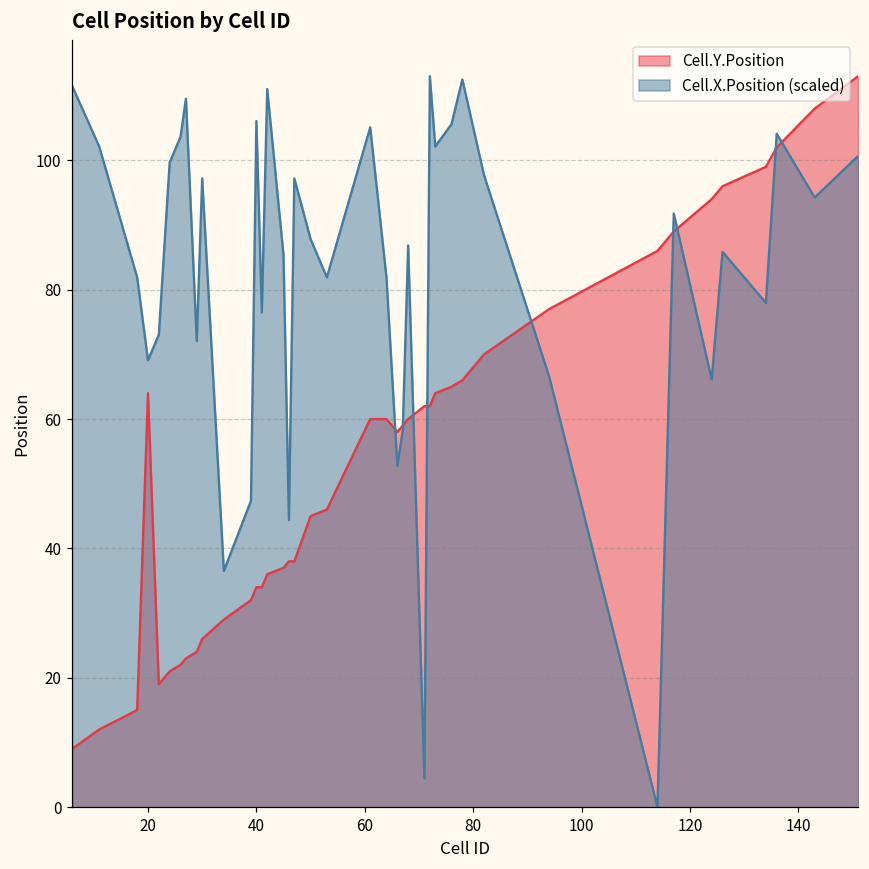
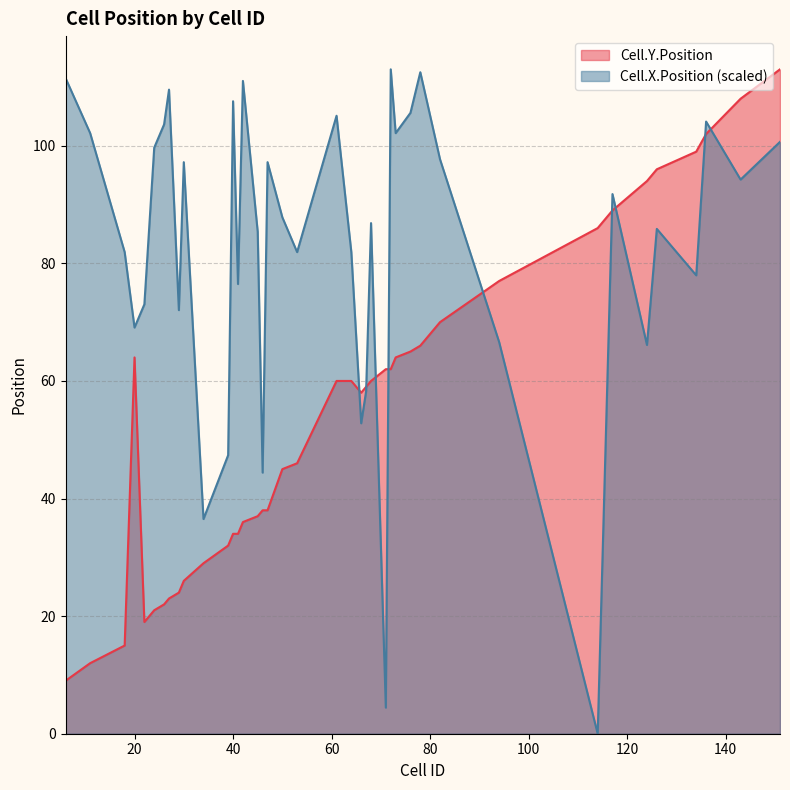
Cell.X.Position (scaled), 40: 106 -> 108
